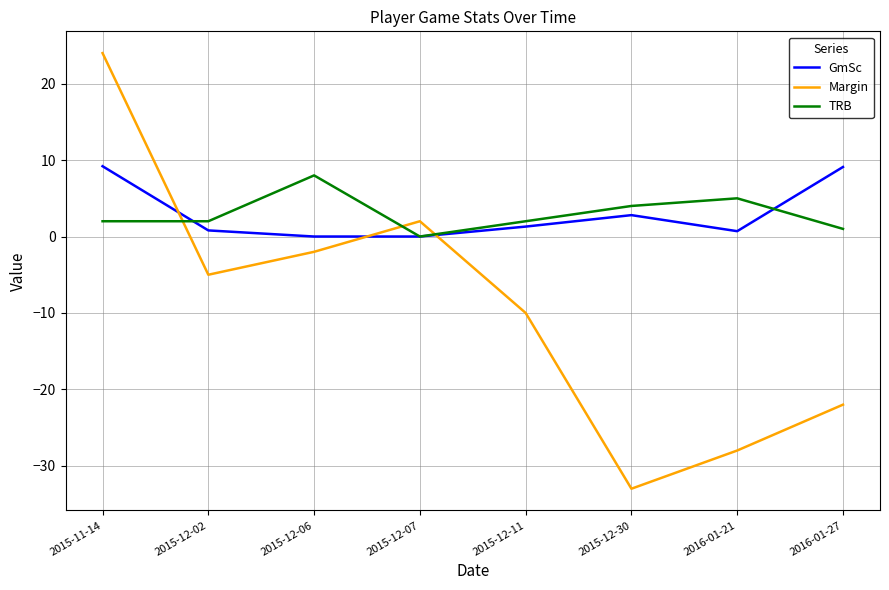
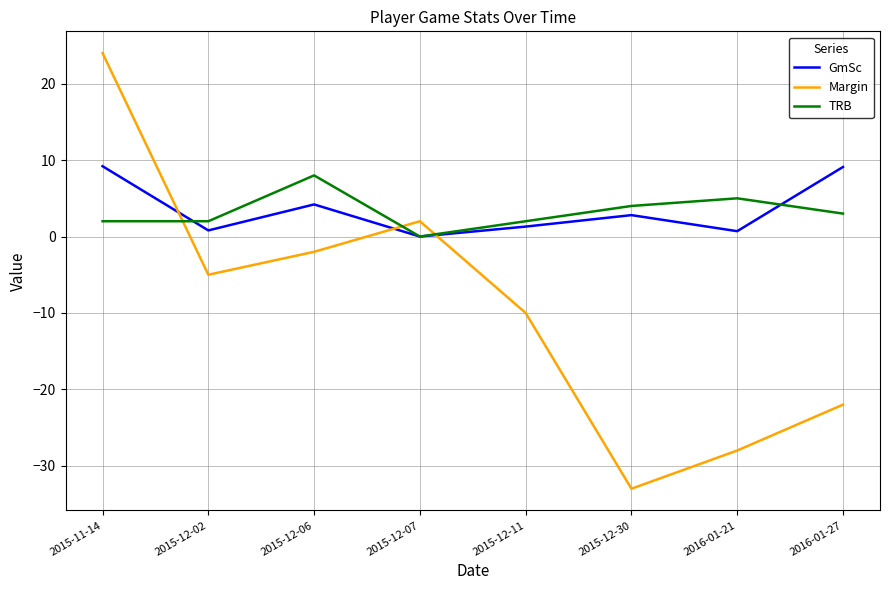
GmSc, 2015-12-06: 0 -> 4
TRB, 2016-01-27: 1 -> 3
